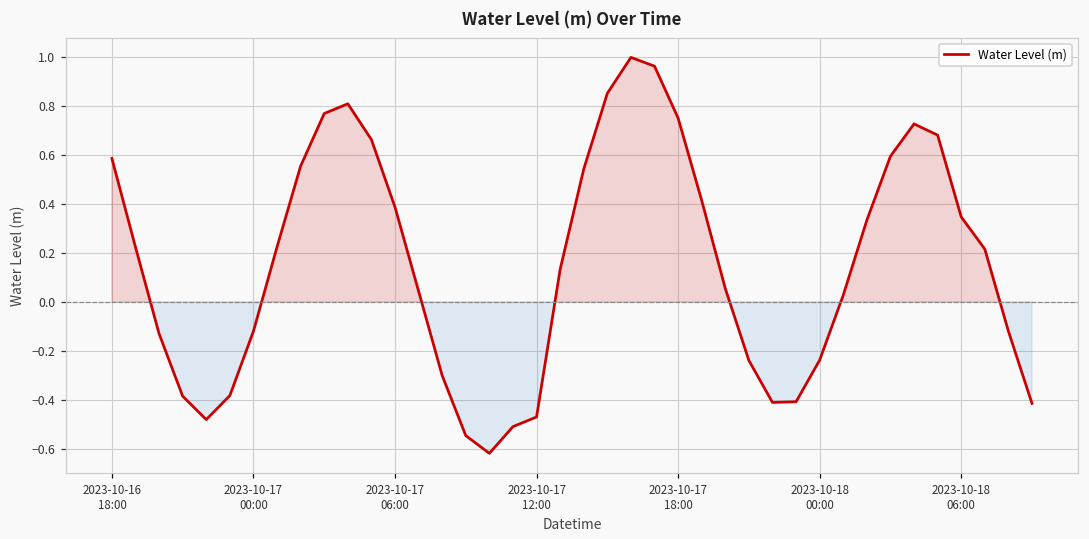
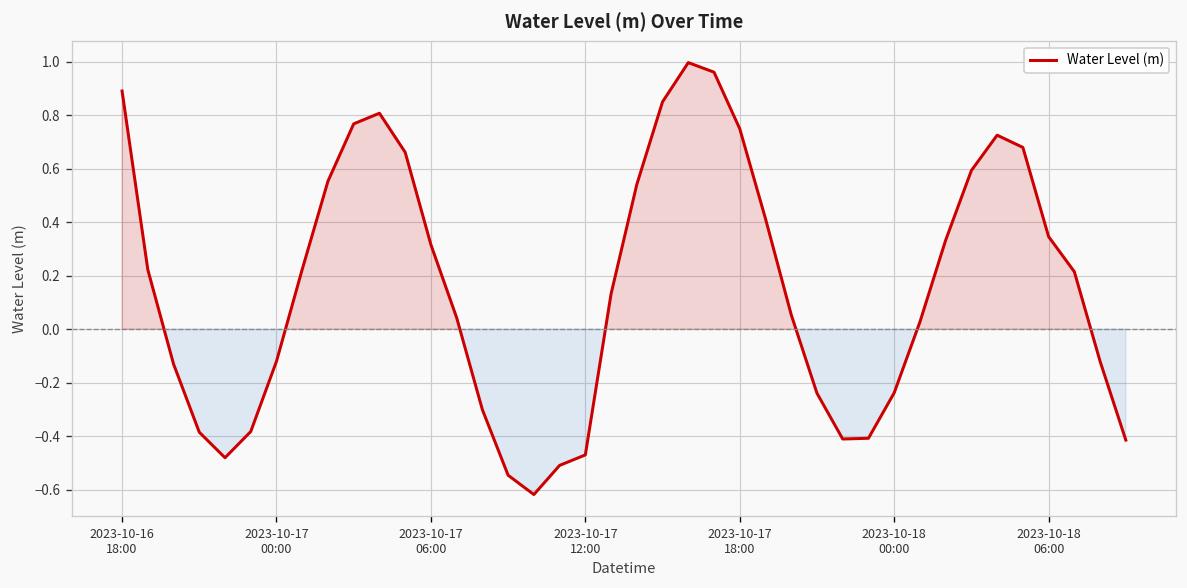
2023-10-16 18:00: 0.59 -> 0.89
2023-10-17 06:00: 0.39 -> 0.32
